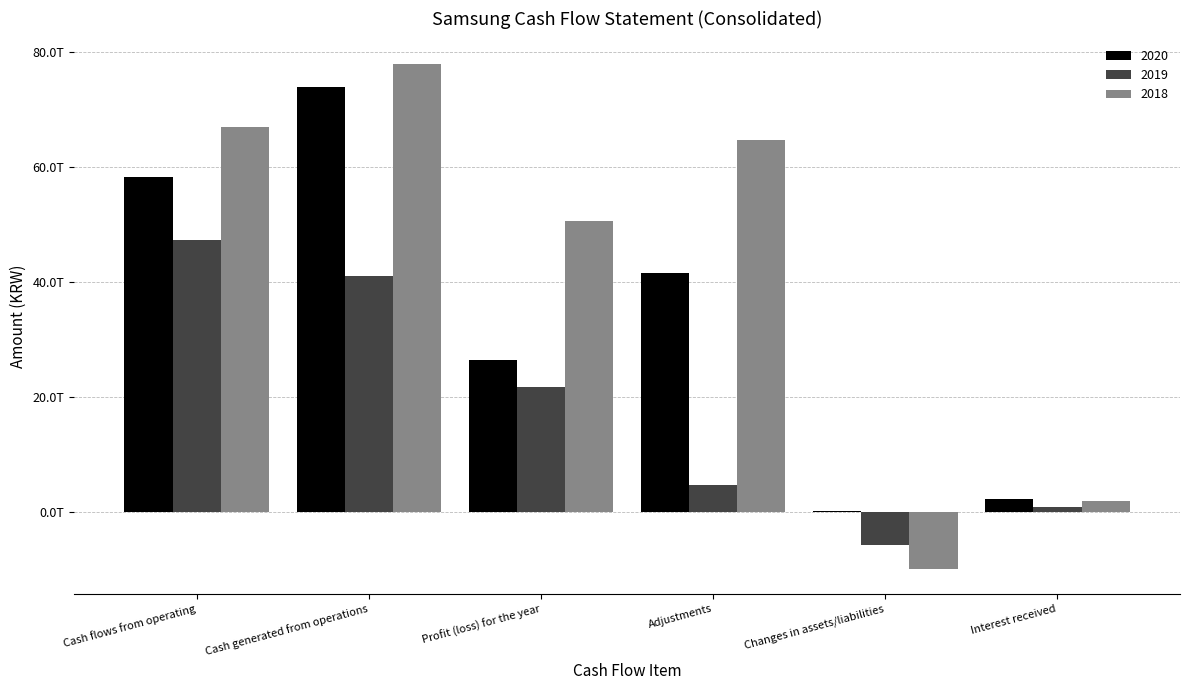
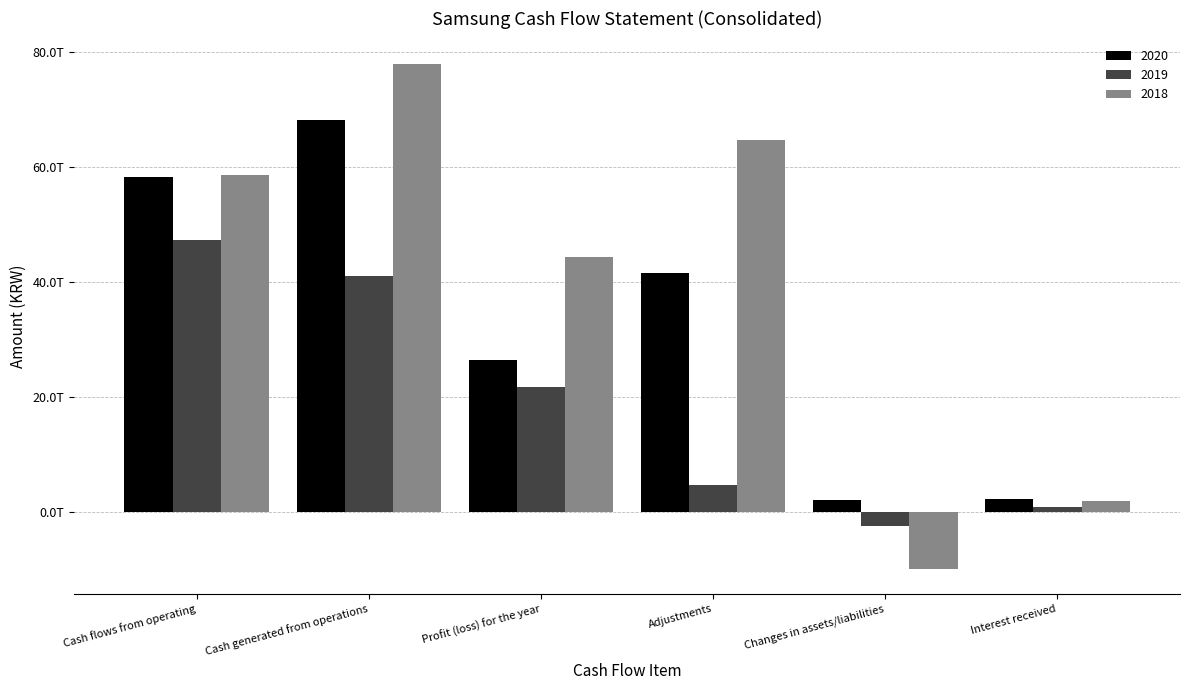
2018, Cash flows from operating: 67T -> 59T
2020, Cash generated from operations: 74T -> 68T
2018, Profit (loss) for the year: 51T -> 44T
2020, Changes in assets/liabilities: 0T -> 2T
2019, Changes in assets/liabilities: -6T -> -3T
